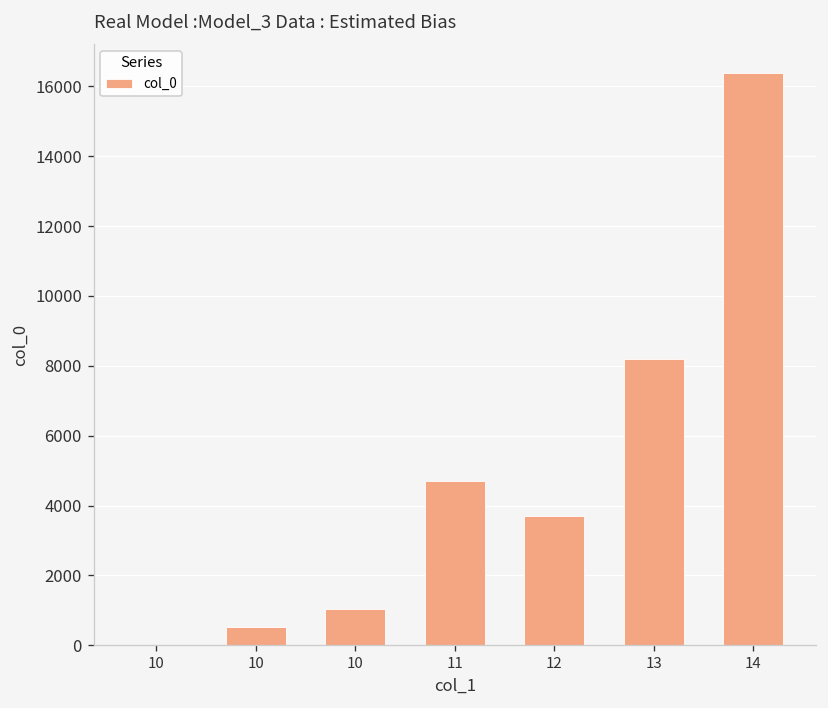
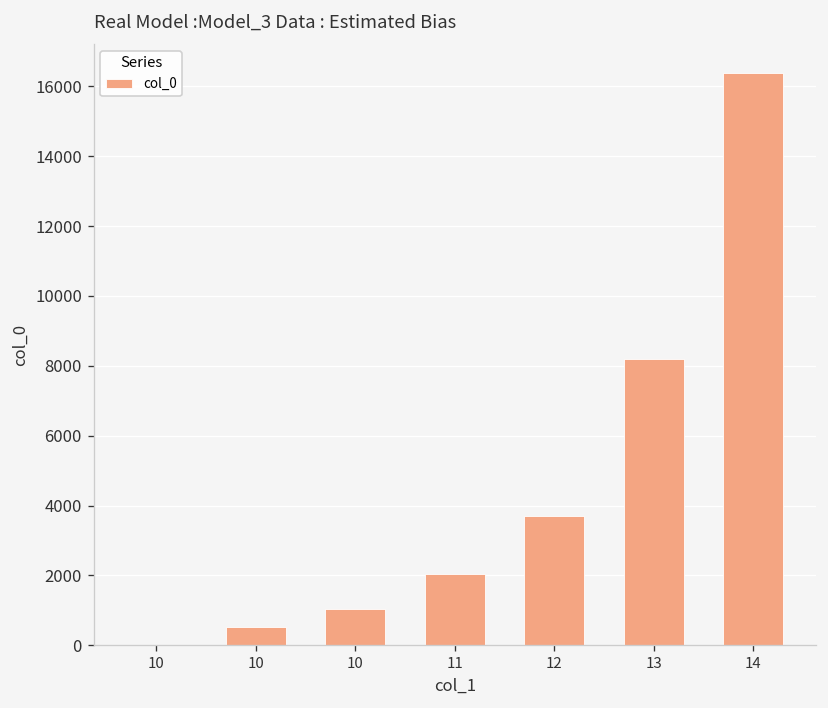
11: 4700 -> 2000
